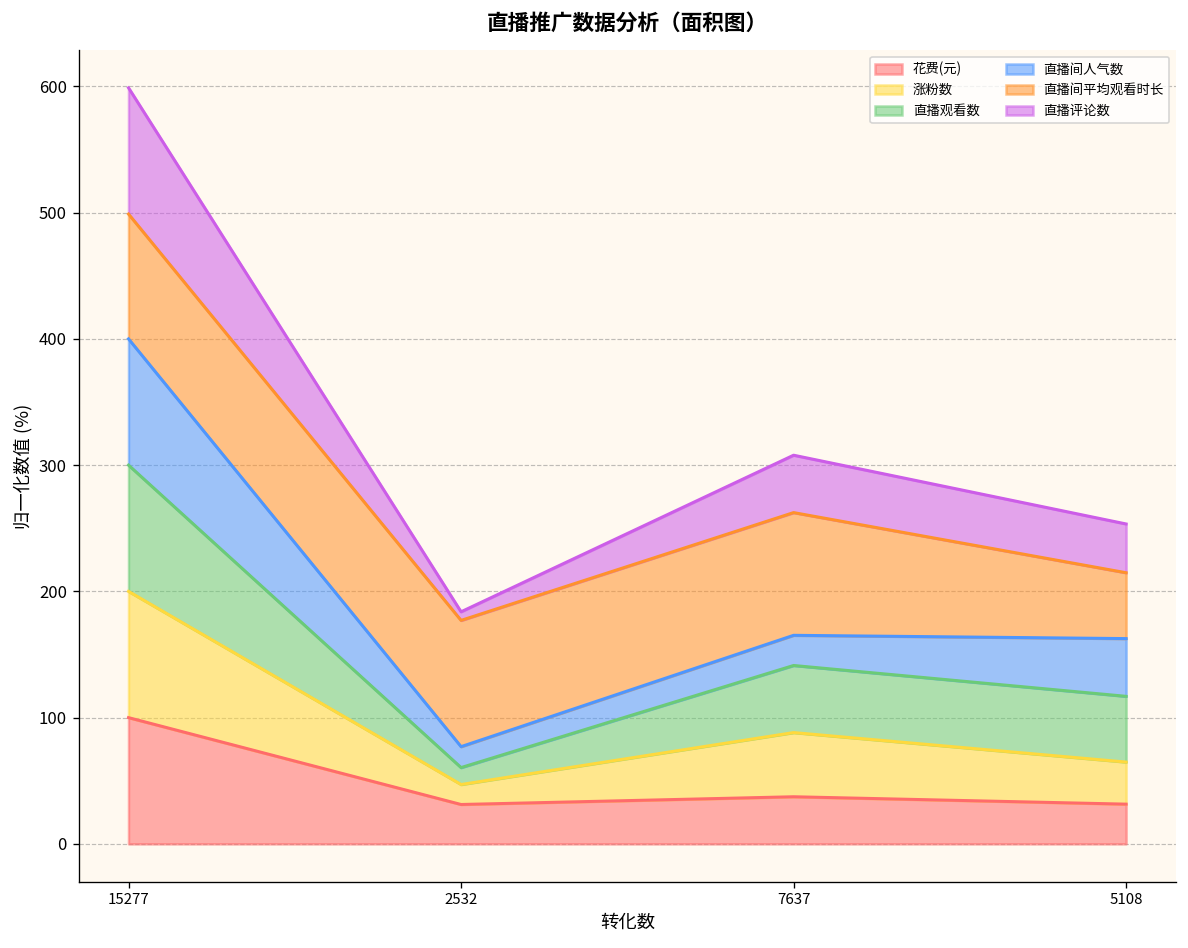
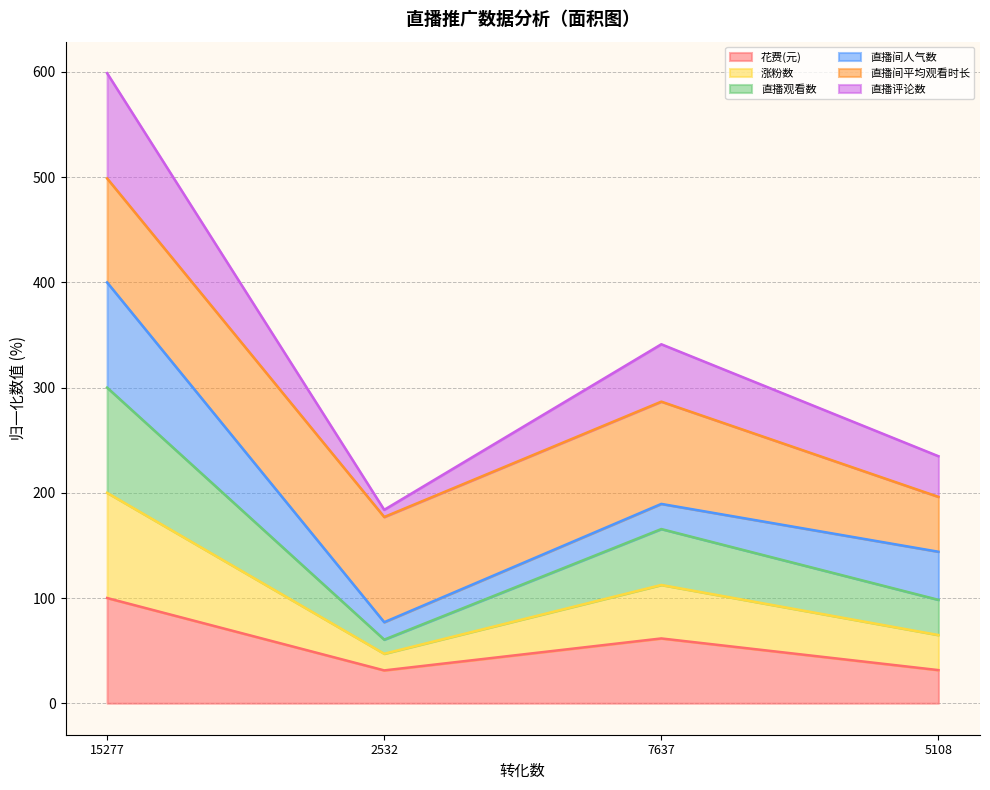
花费(元), 7637: 37 -> 62
直播评论数, 7637: 45 -> 55
直播观看数, 5108: 52 -> 33
